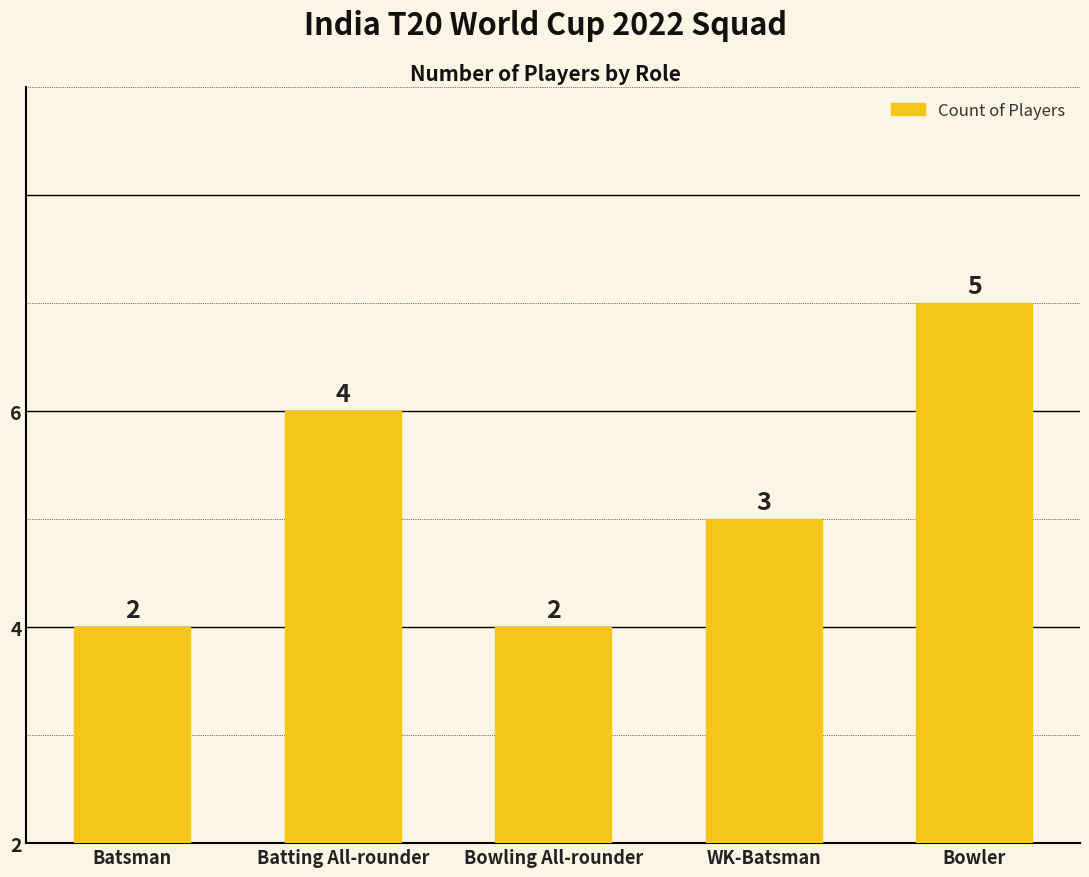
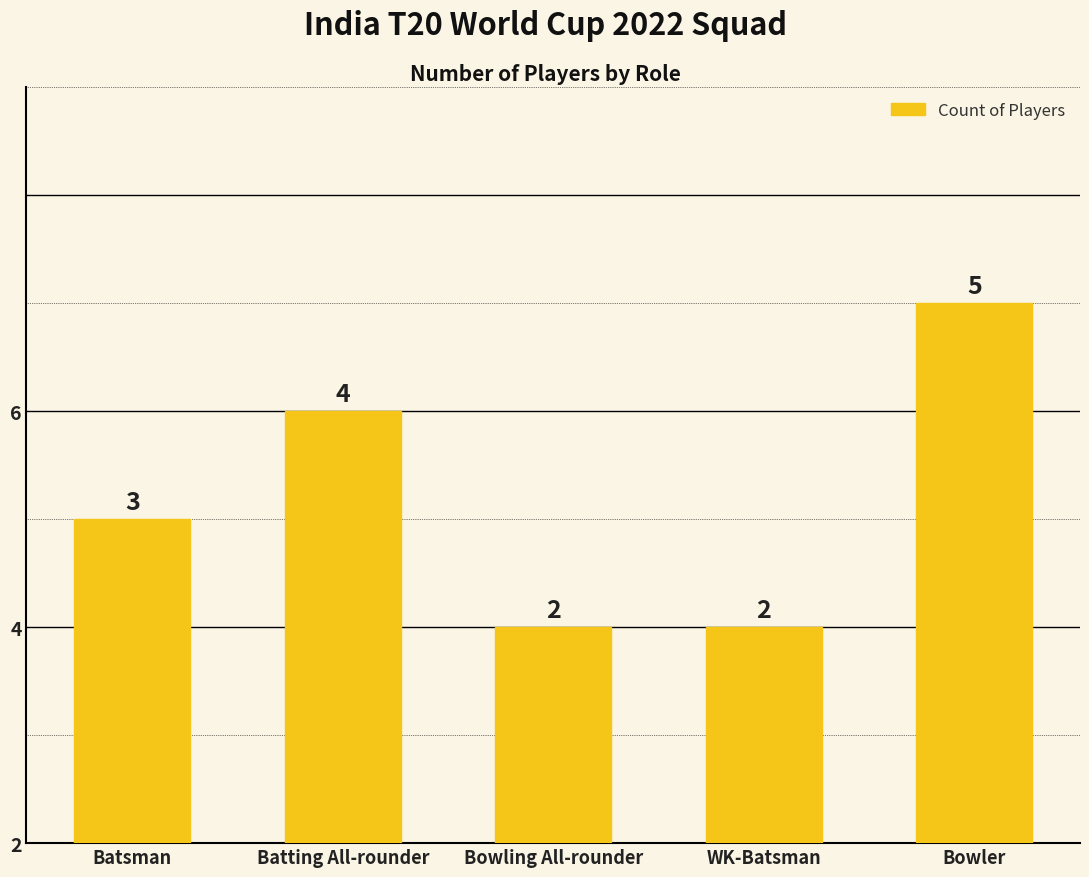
Batsman: 2 -> 3
WK-Batsman: 3 -> 2
